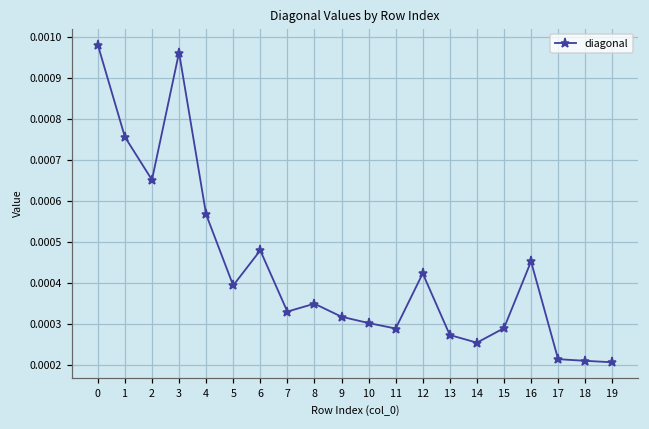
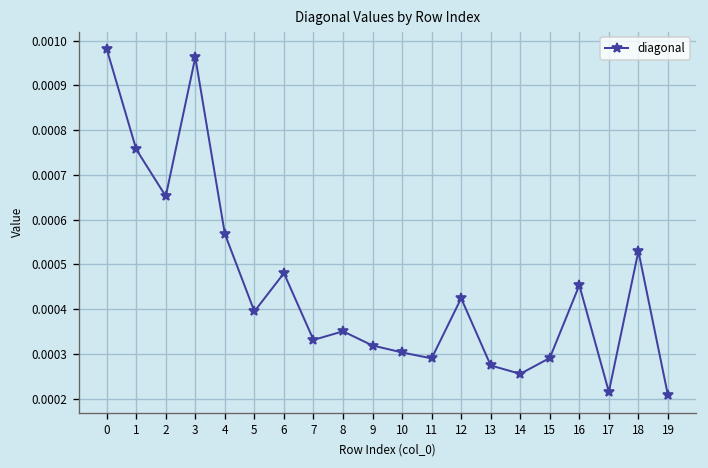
18: 0.00021 -> 0.00053
